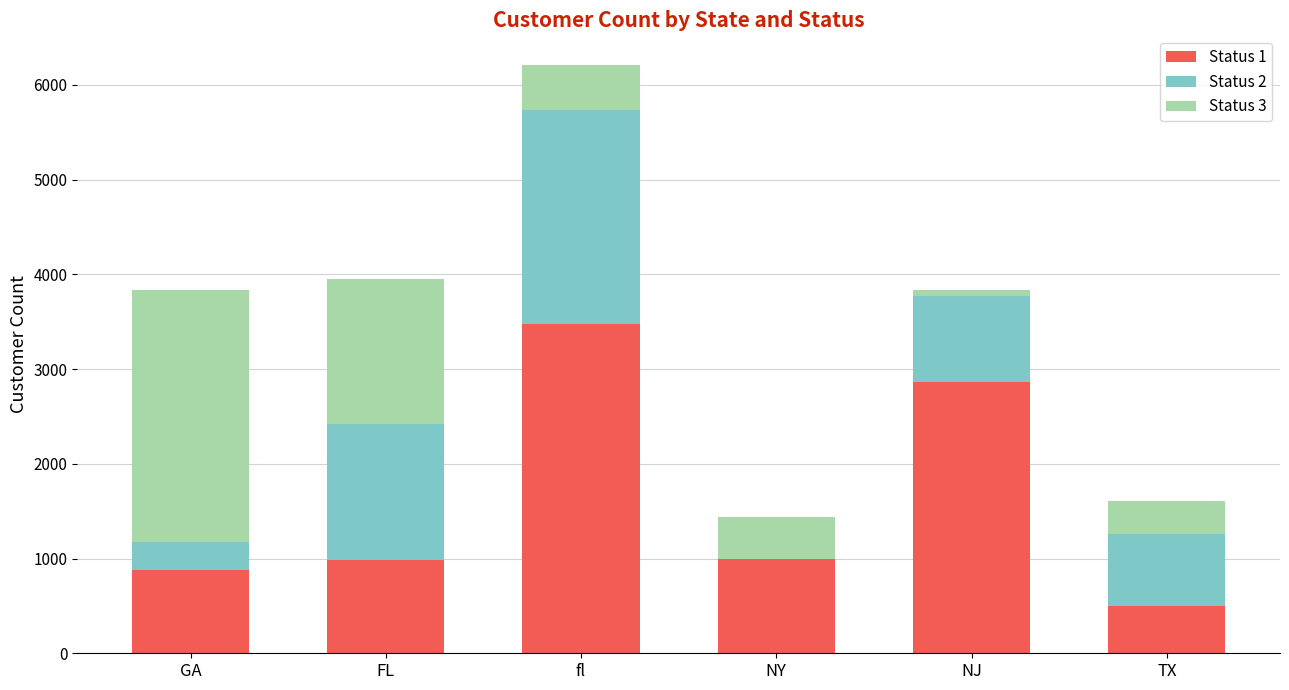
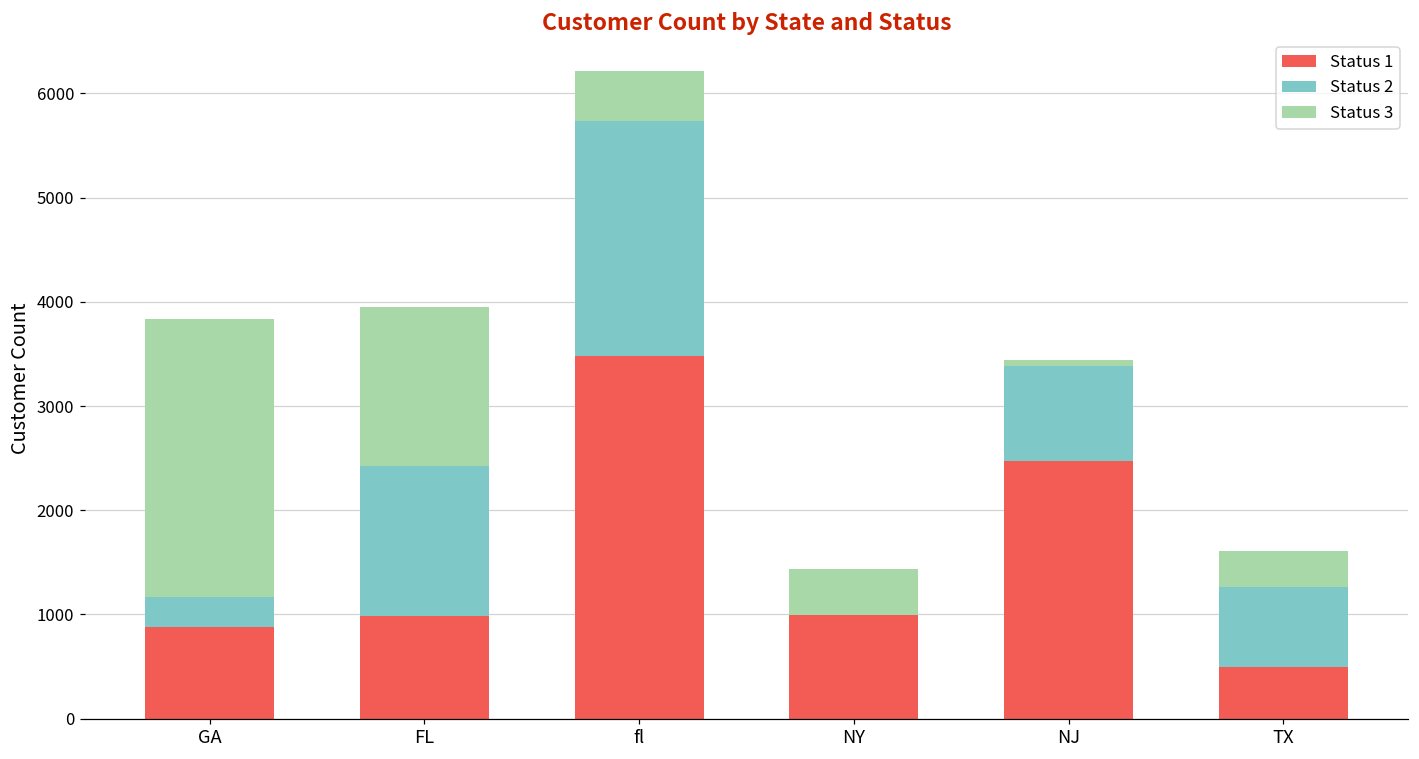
Status 1, NJ: 2900 -> 2500
